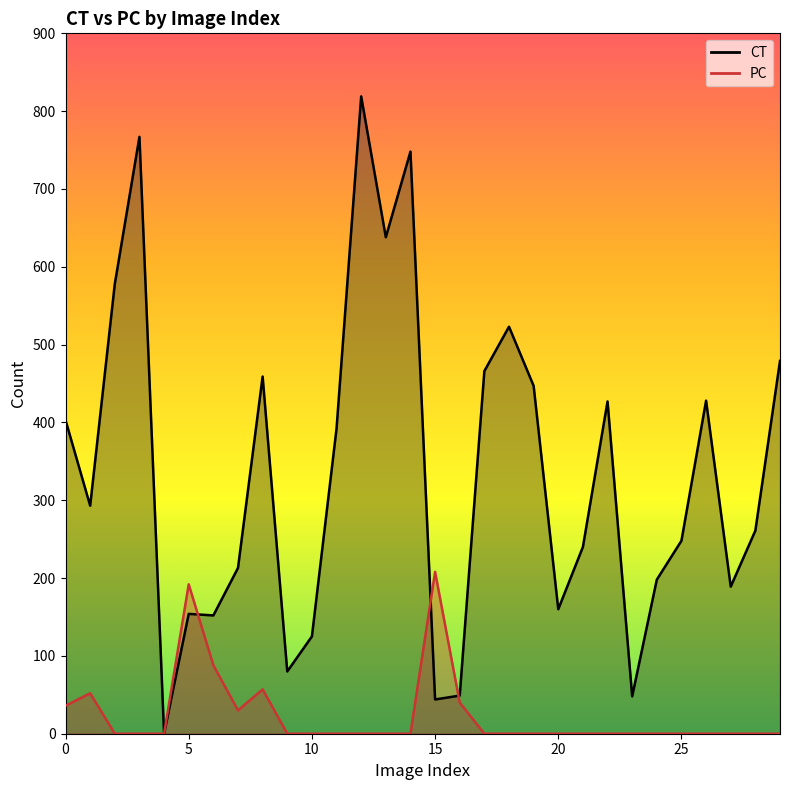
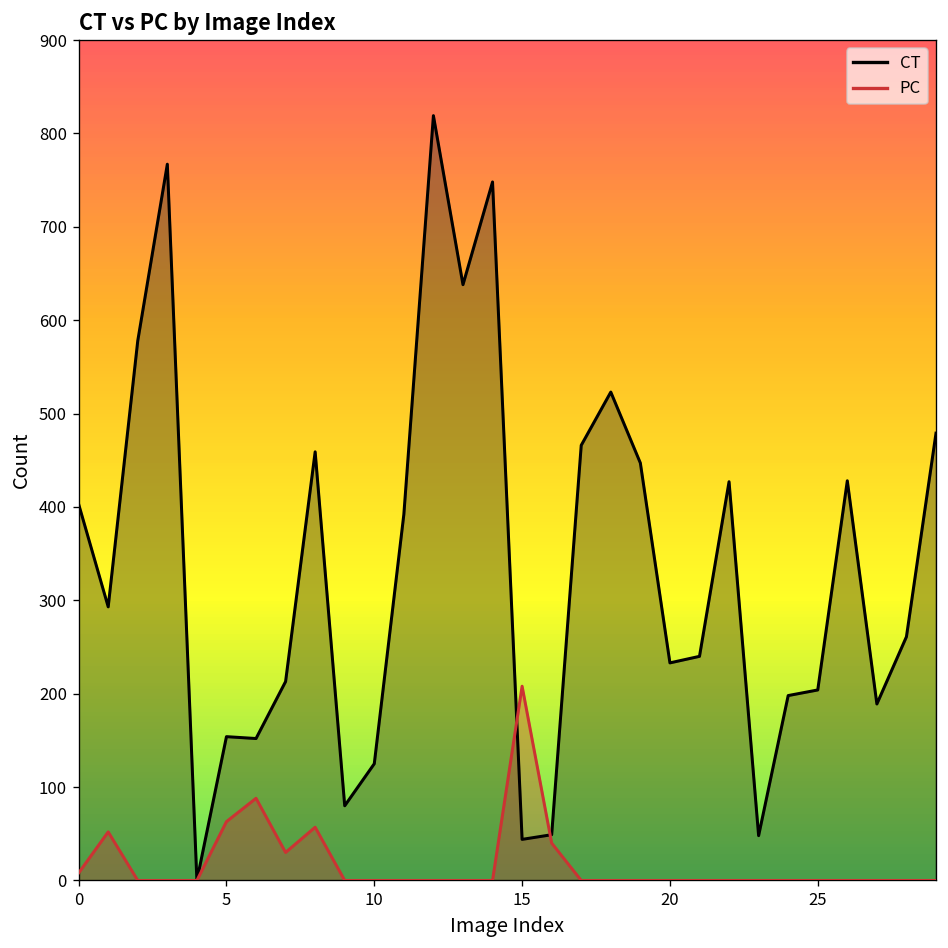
PC, 0: 40 -> 10
PC, 5: 190 -> 60
CT, 20: 160 -> 230
CT, 25: 250 -> 200
